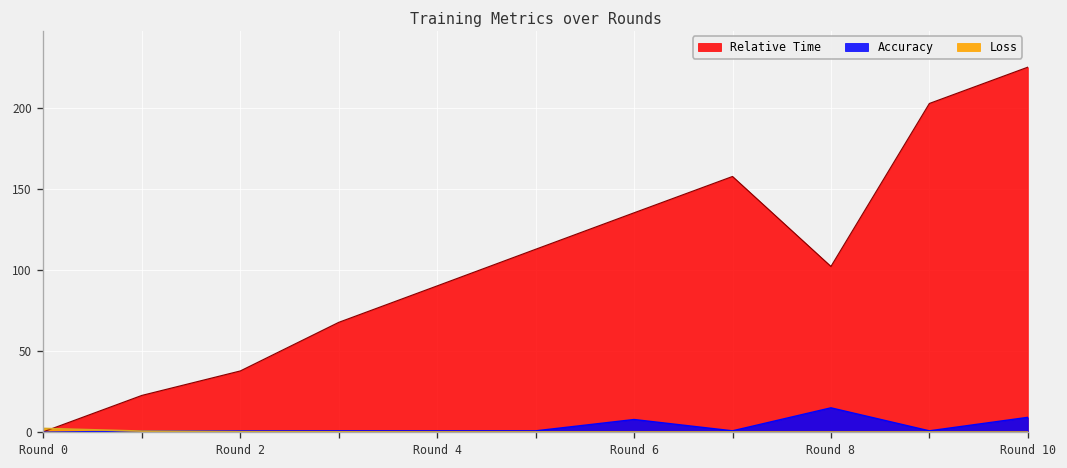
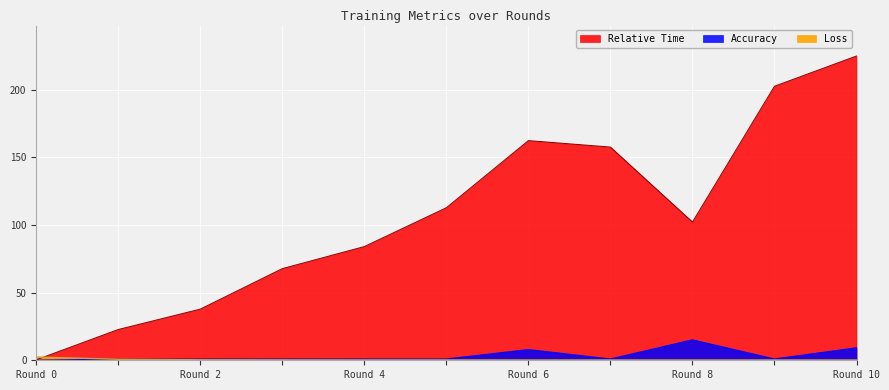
Relative Time, Round 4: 90 -> 84
Relative Time, Round 6: 135 -> 162
